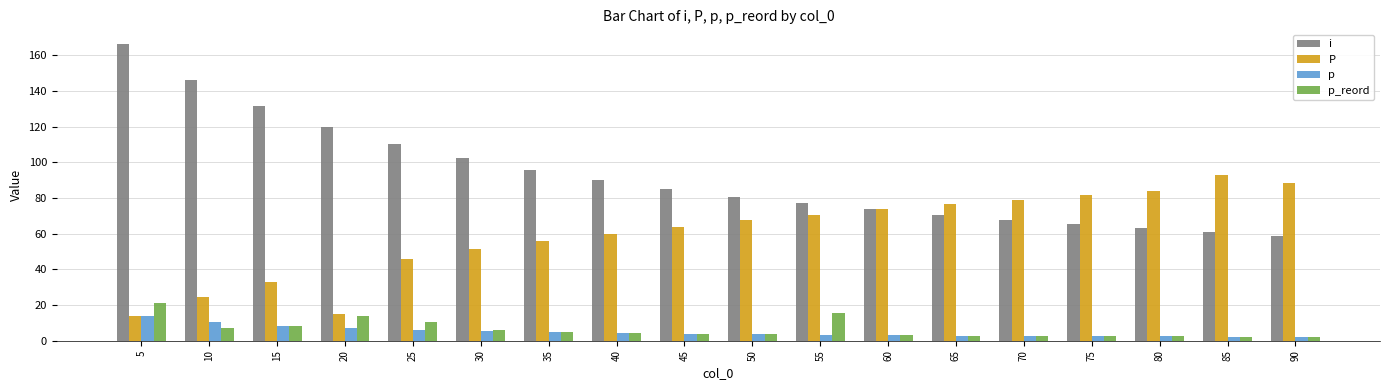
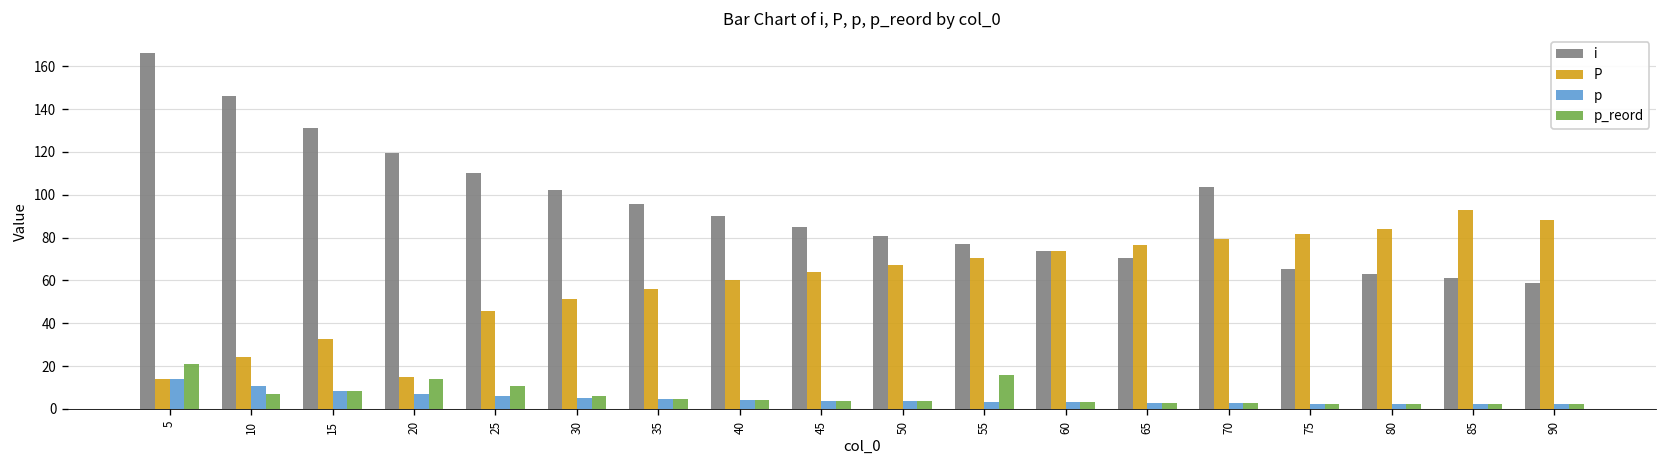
i, 70: 68 -> 104
